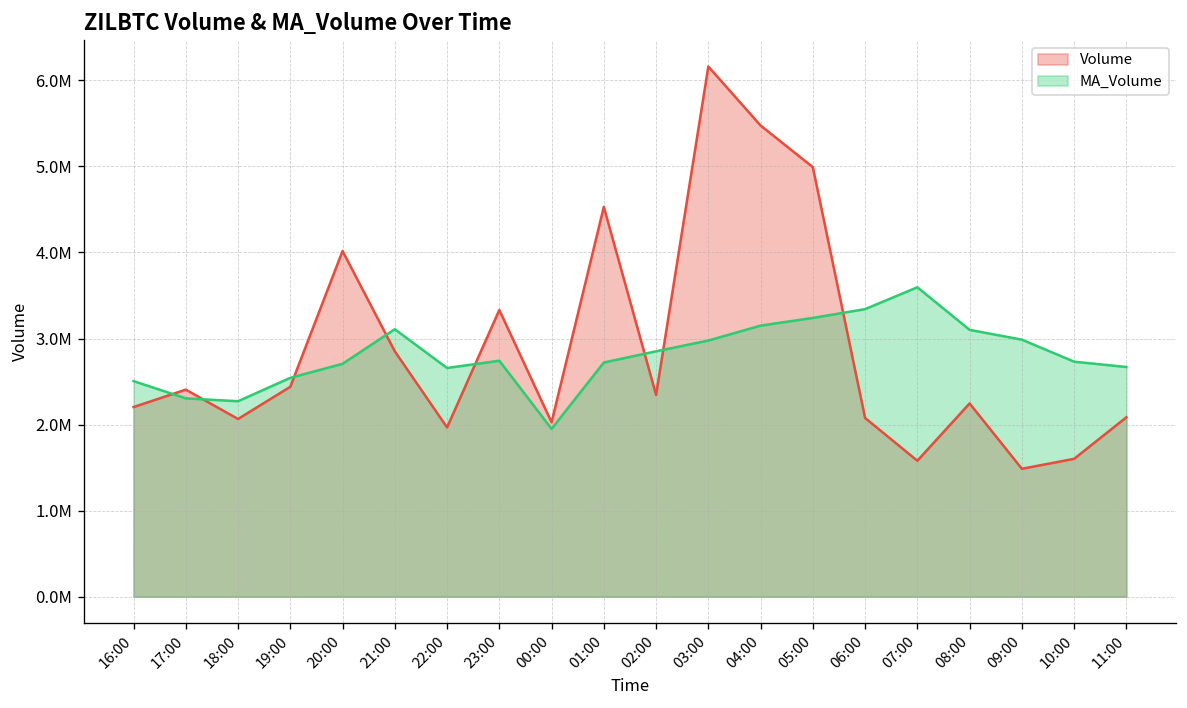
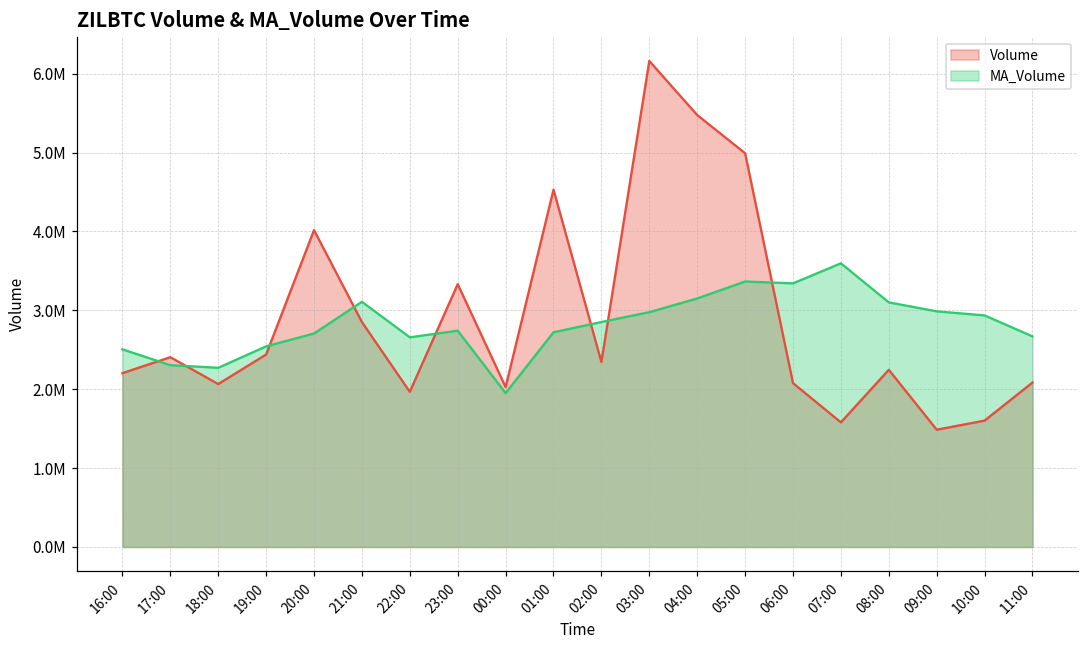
MA_Volume, 05:00: 3200000 -> 3400000
MA_Volume, 10:00: 2700000 -> 2900000
